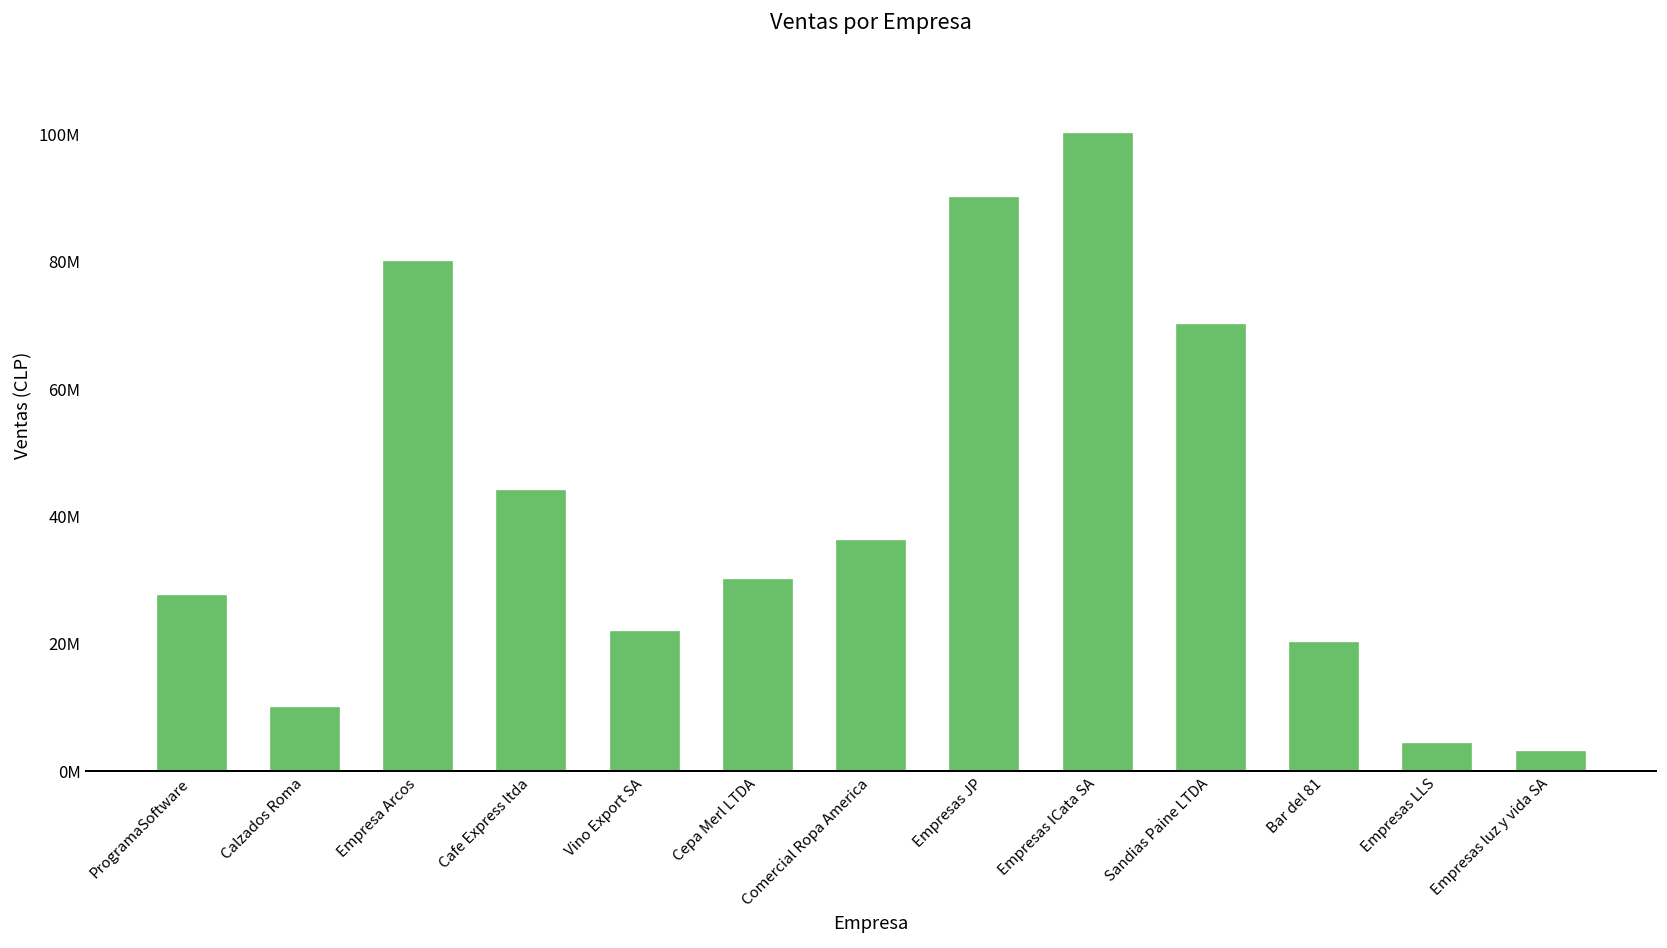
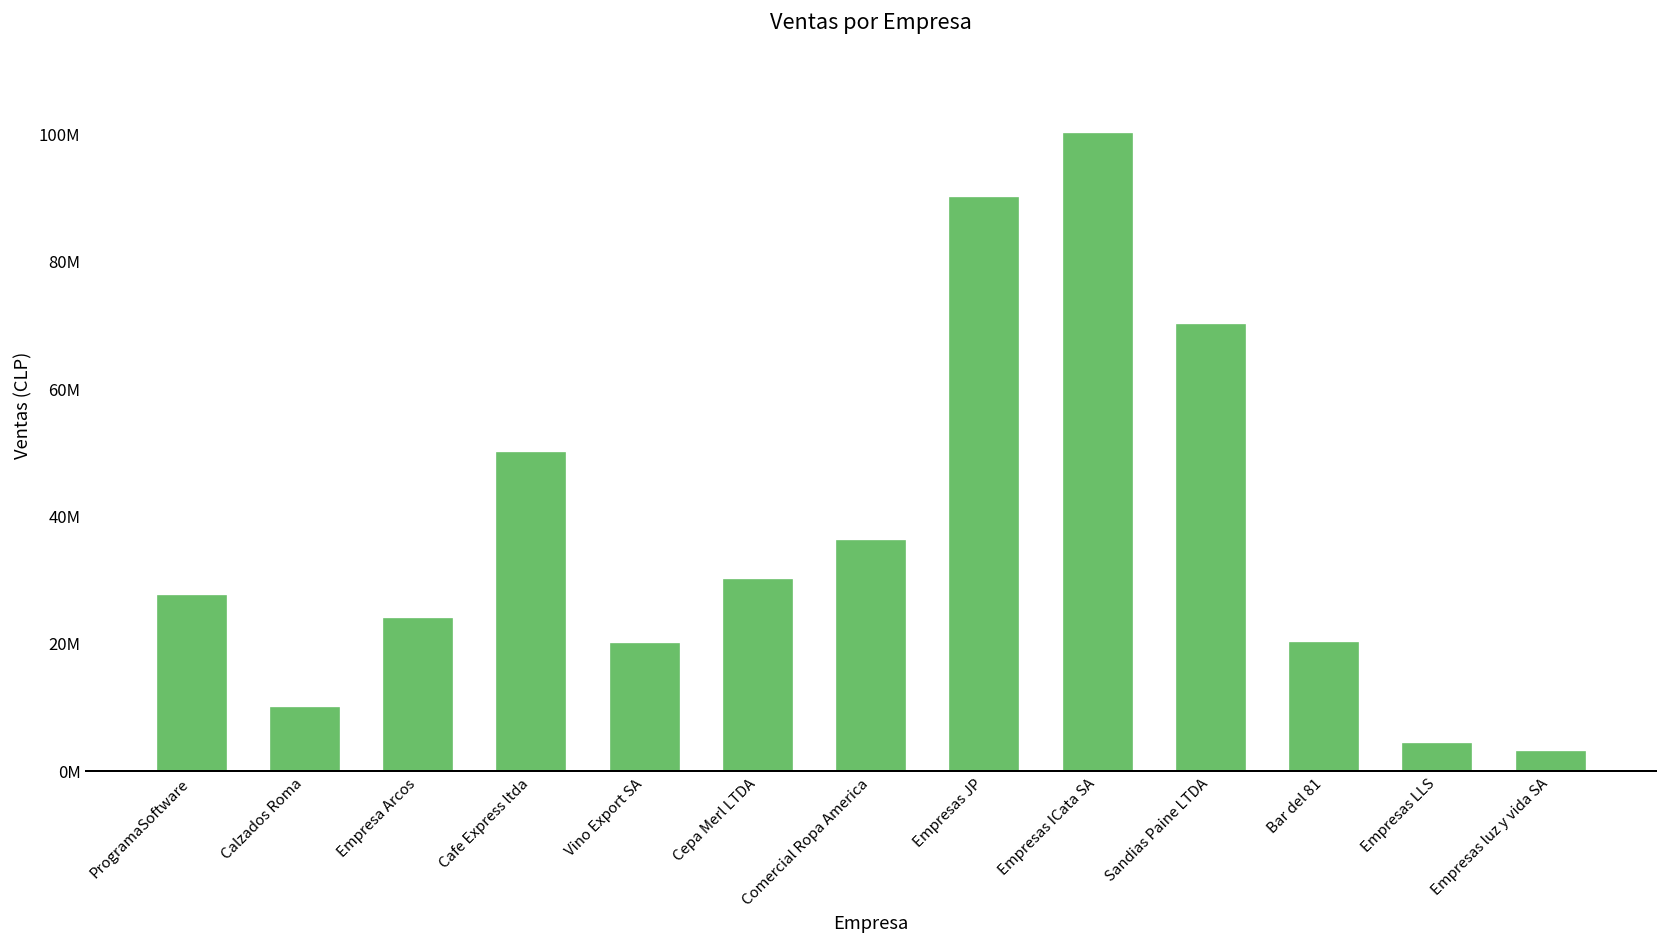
Empresa Arcos: 80000000 -> 24000000
Cafe Express ltda: 44000000 -> 50000000
Vino Export SA: 22000000 -> 20000000
